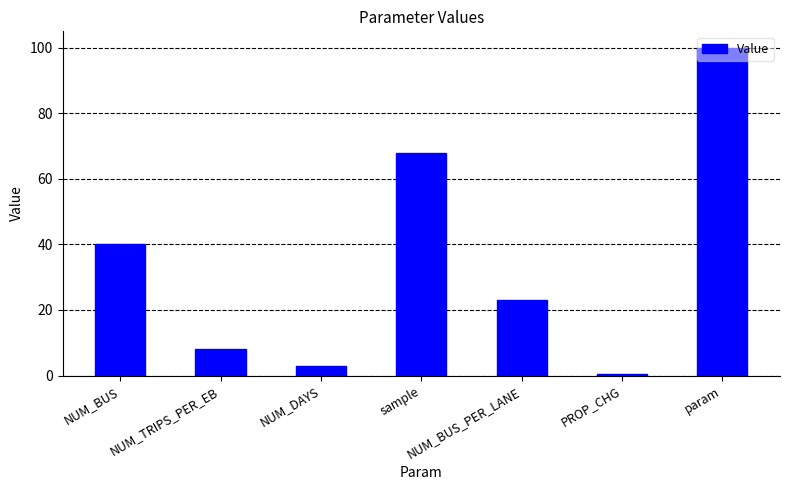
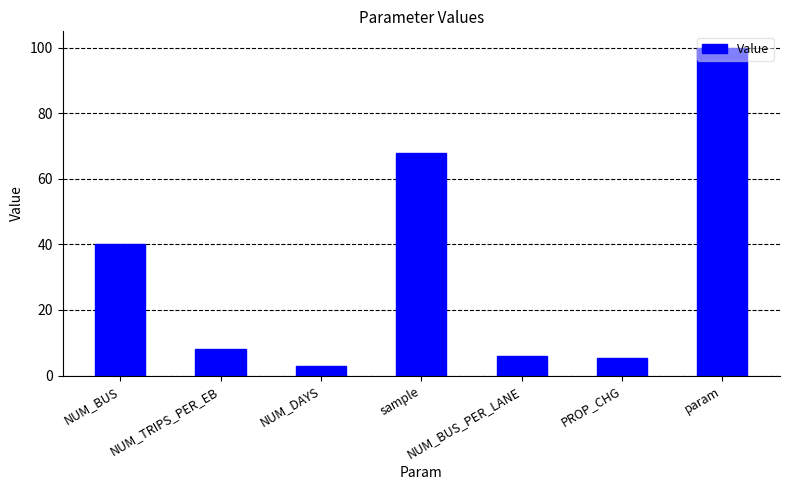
NUM_BUS_PER_LANE: 23 -> 6
PROP_CHG: 1 -> 5
